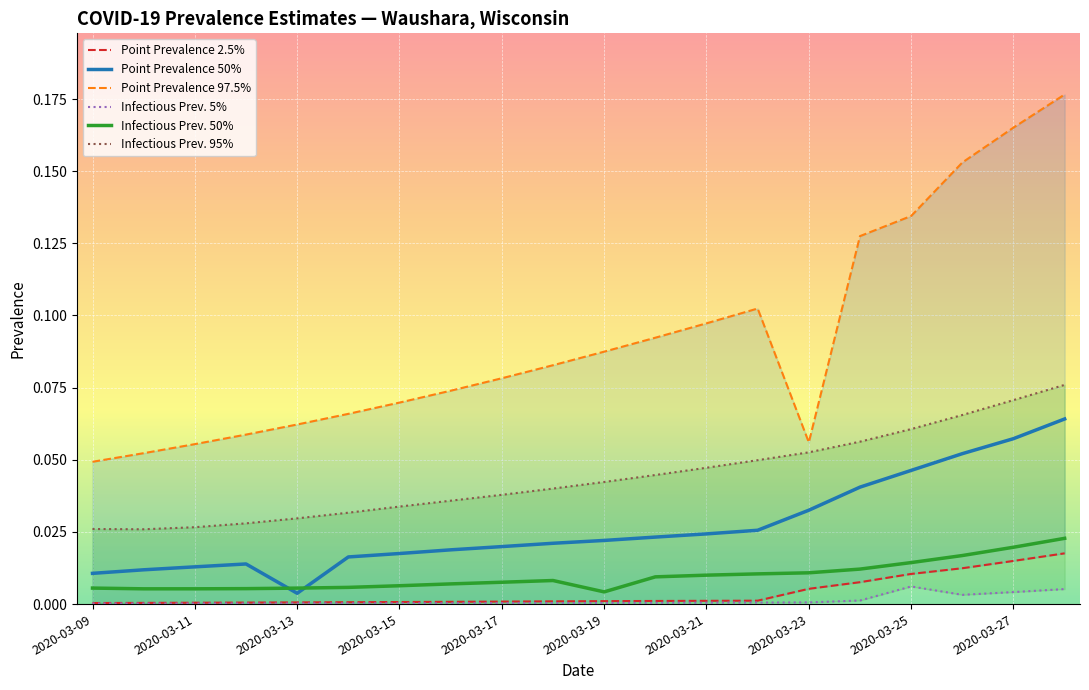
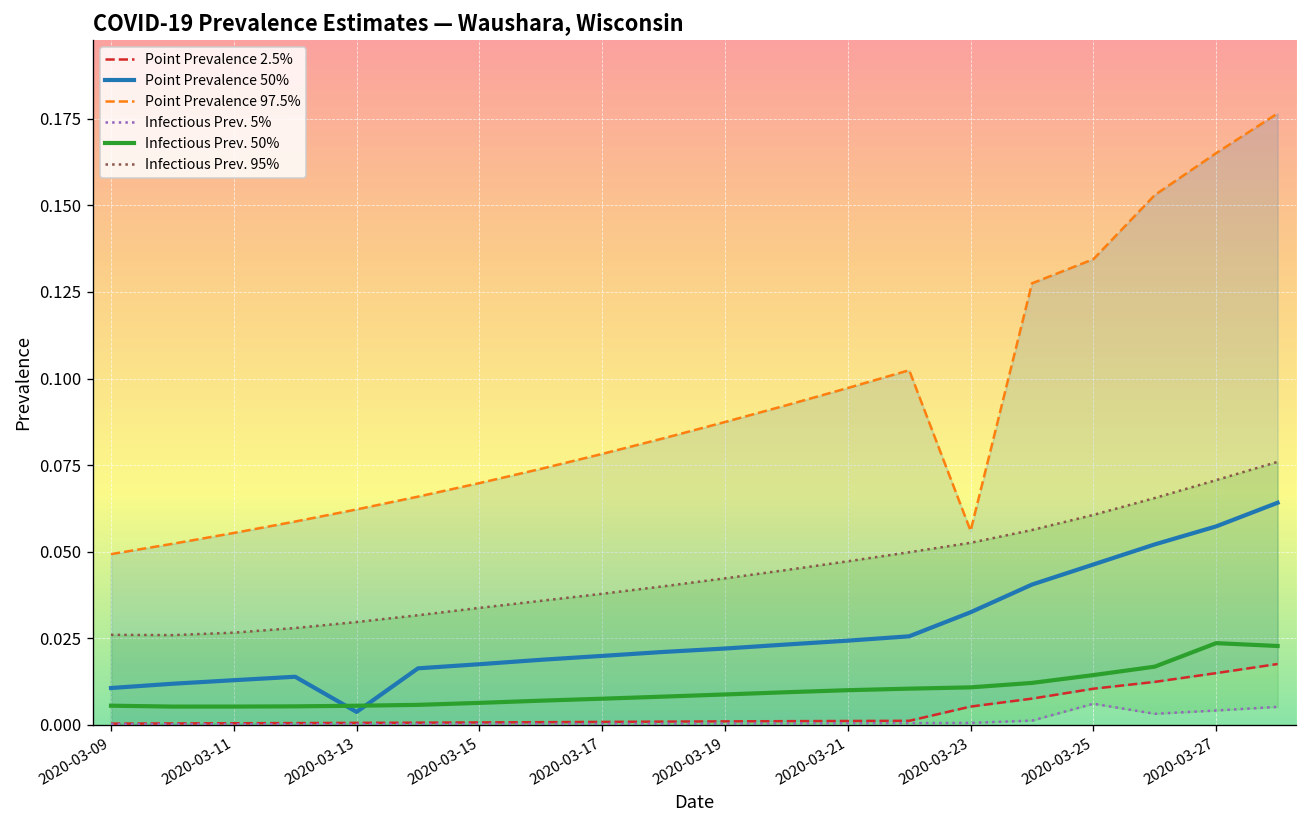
Infectious Prev. 50%, 2020-03-19: 0.004 -> 0.009
Infectious Prev. 50%, 2020-03-27: 0.020 -> 0.024
